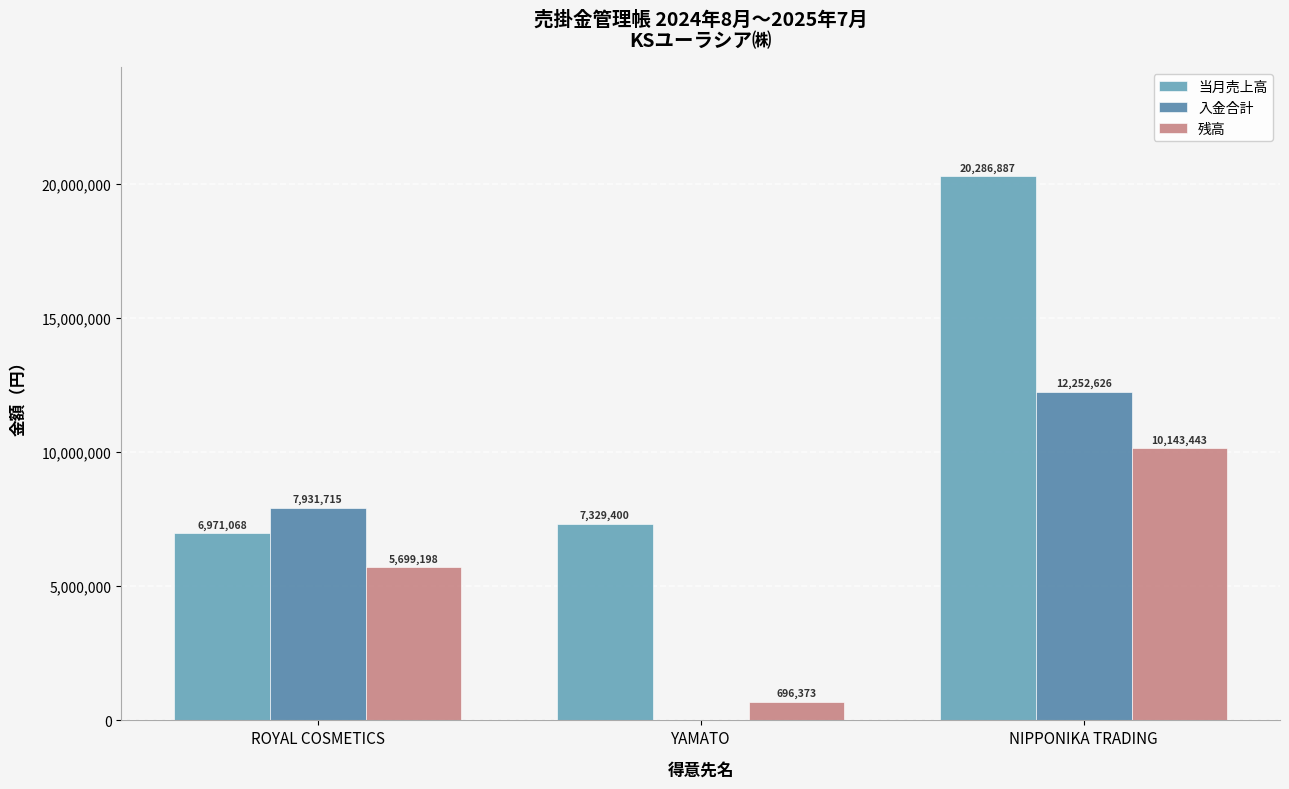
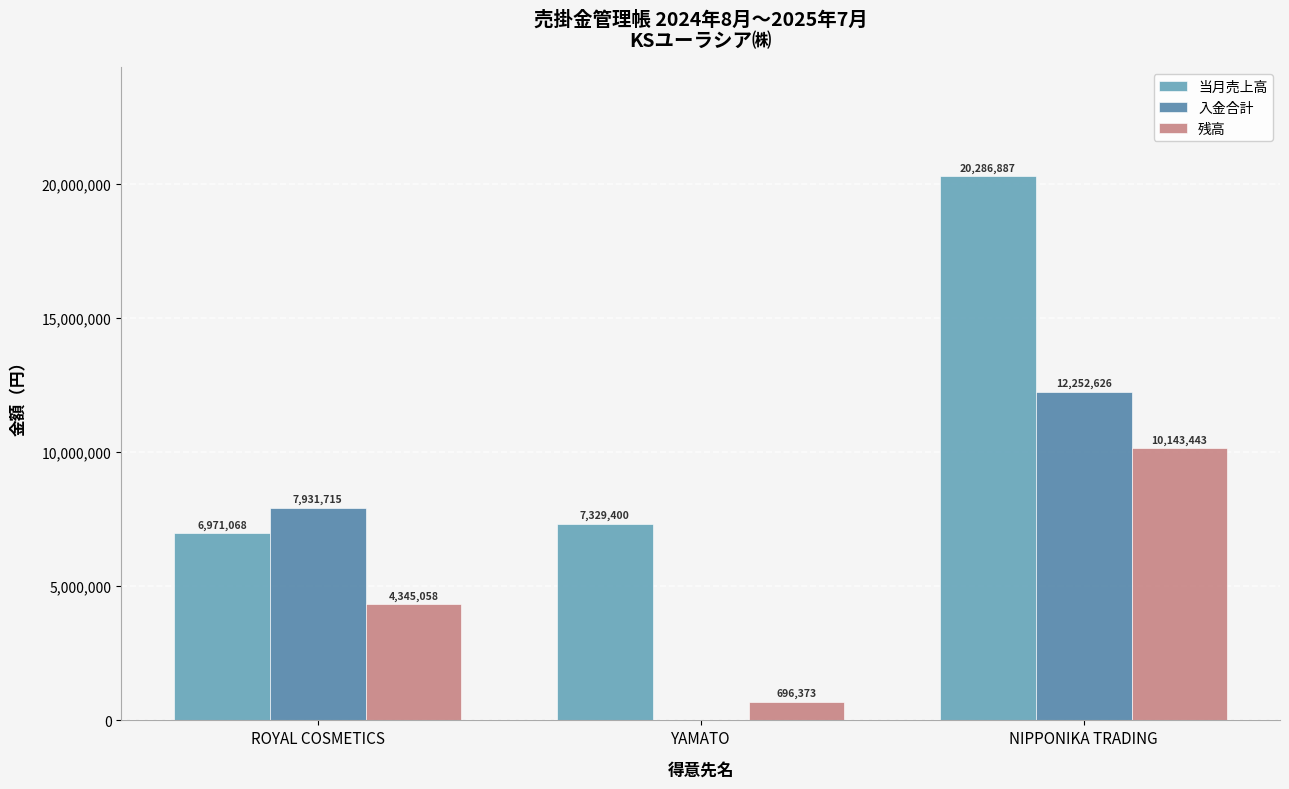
残高, ROYAL COSMETICS: 5,699,198 -> 4,345,058
